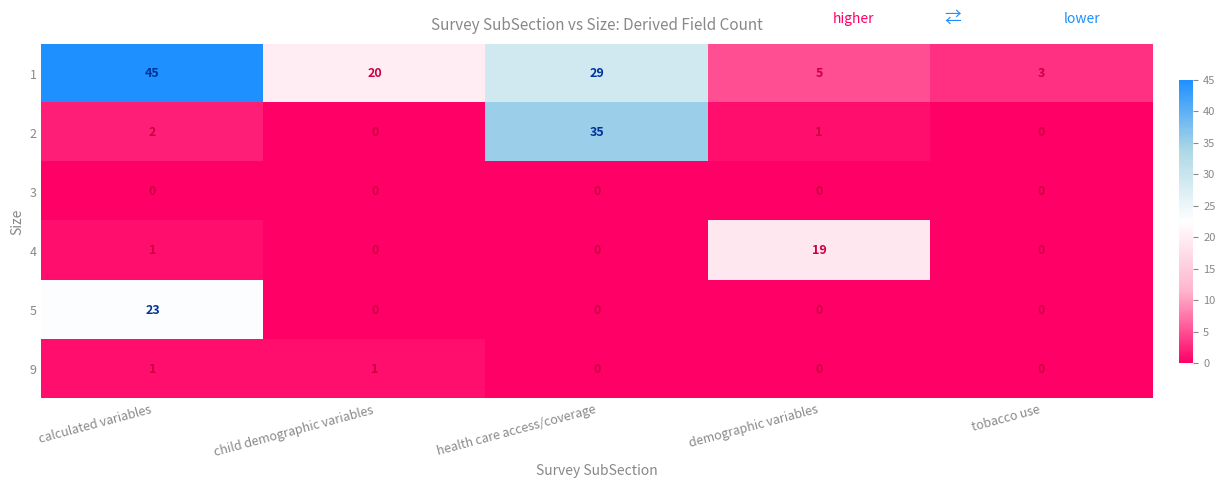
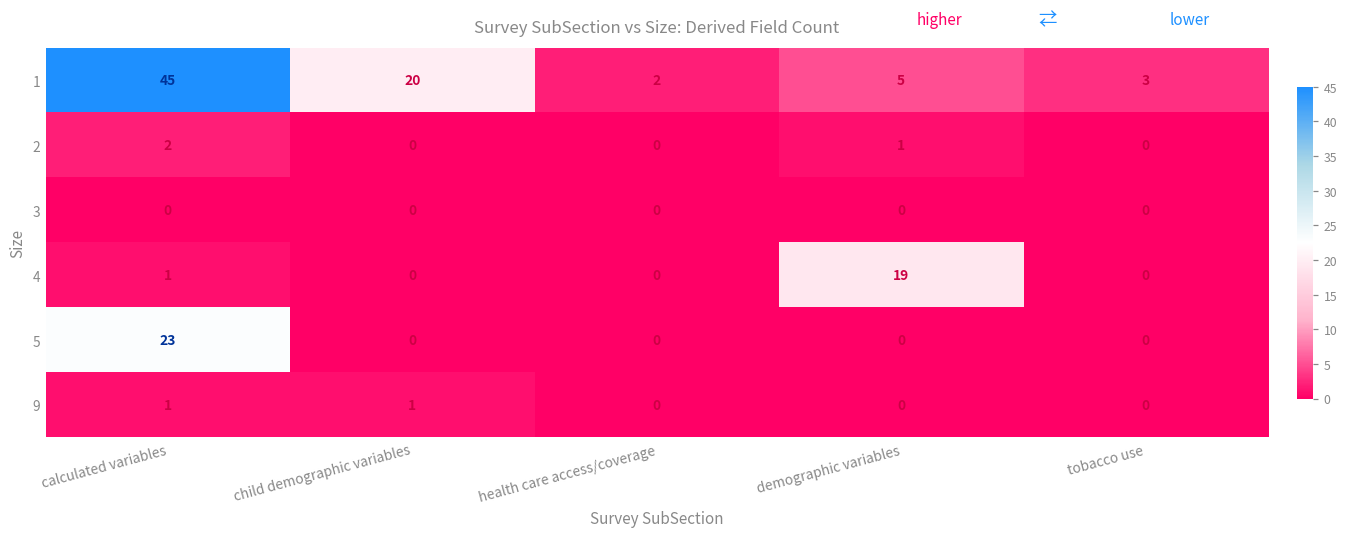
1, health care access/coverage: 29 -> 2
2, health care access/coverage: 35 -> 0
